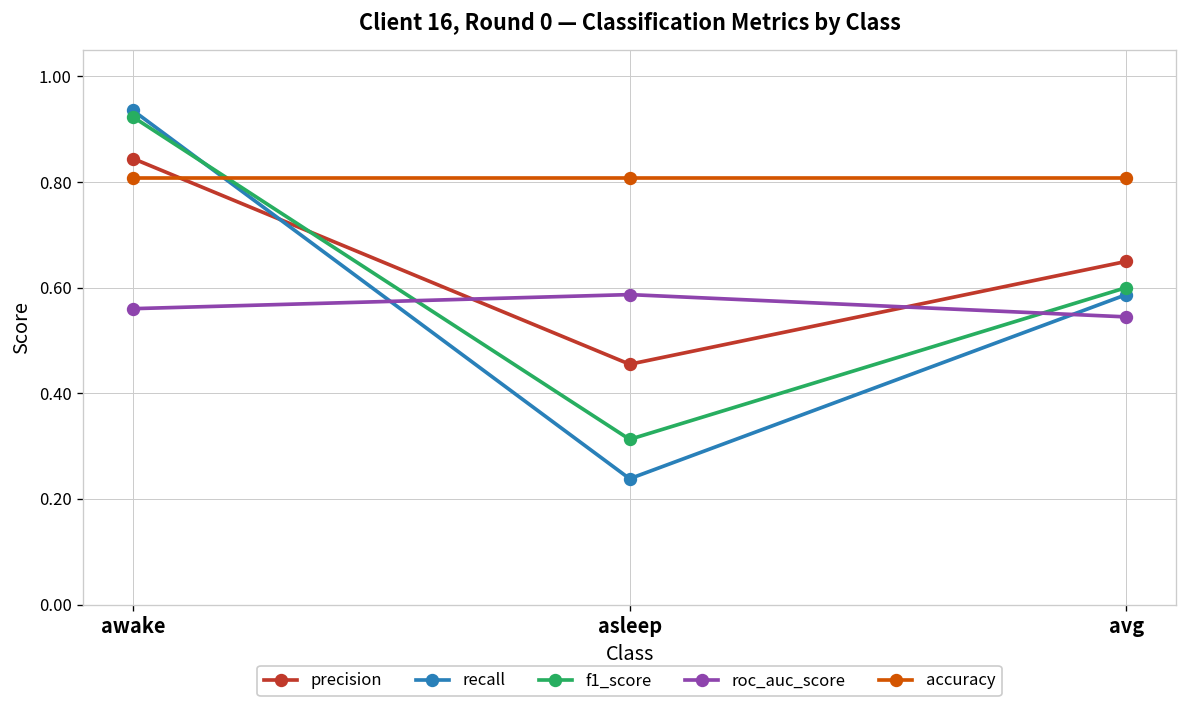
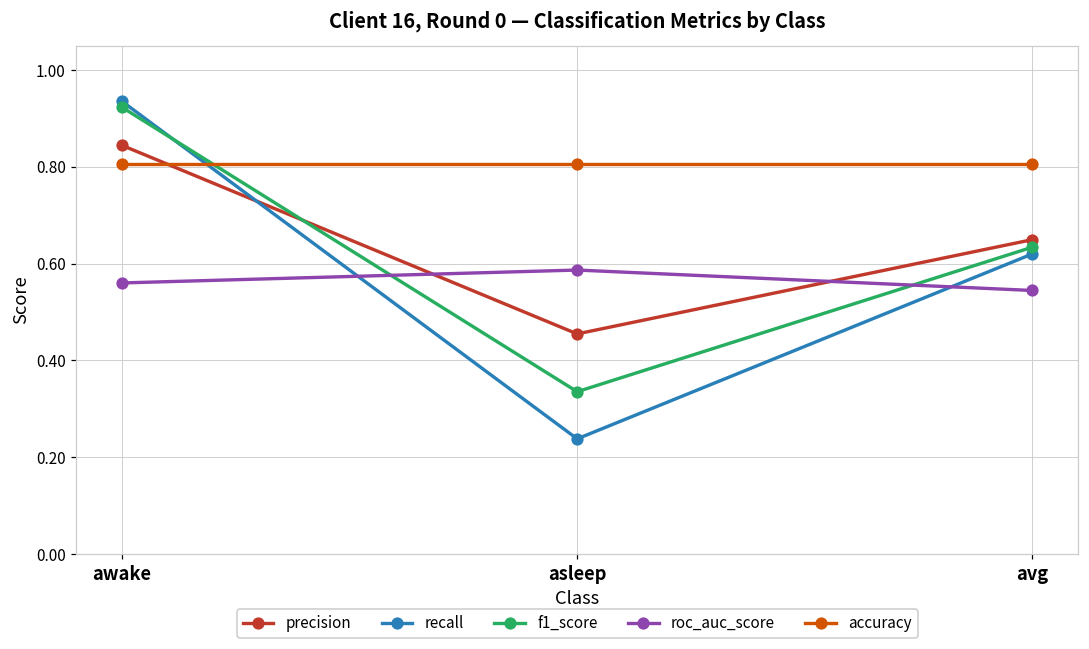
f1_score, asleep: 0.31 -> 0.34
recall, avg: 0.59 -> 0.62
f1_score, avg: 0.60 -> 0.63
